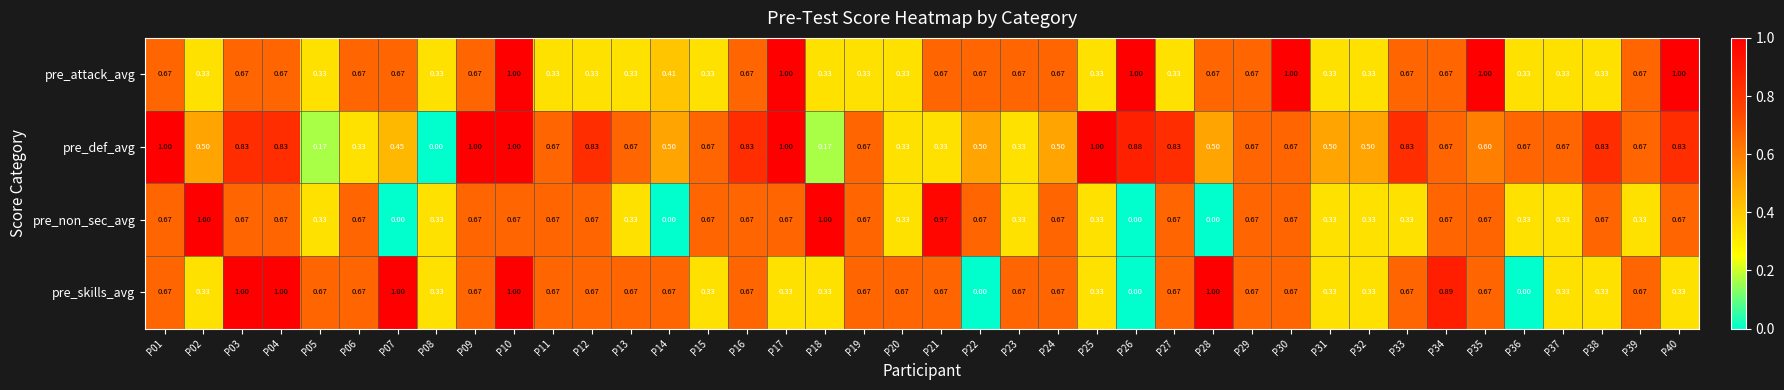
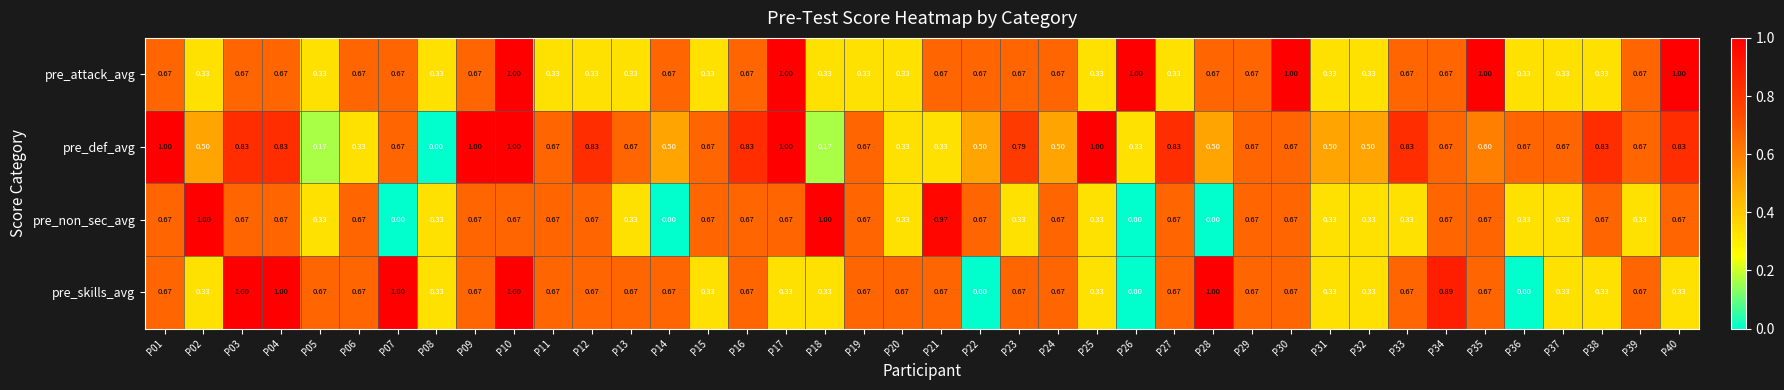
pre_attack_avg, P14: 0.41 -> 0.67
pre_def_avg, P07: 0.45 -> 0.67
pre_def_avg, P23: 0.33 -> 0.79
pre_def_avg, P26: 0.88 -> 0.33
